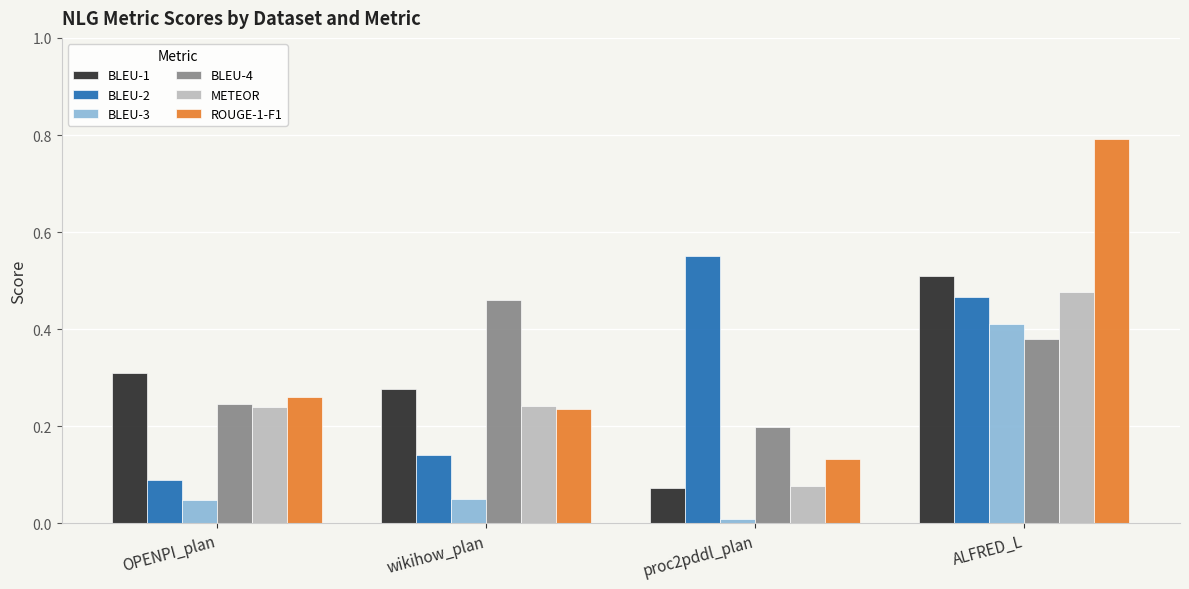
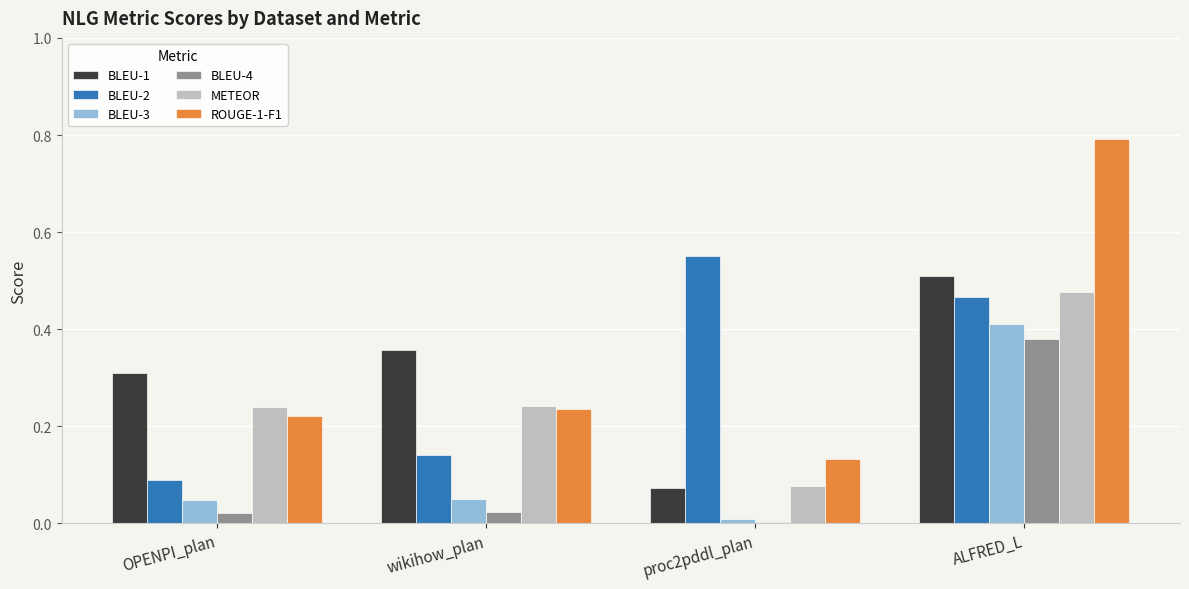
BLEU-4, OPENPI_plan: 0.25 -> 0.02
ROUGE-1-F1, OPENPI_plan: 0.26 -> 0.22
BLEU-1, wikihow_plan: 0.28 -> 0.36
BLEU-4, wikihow_plan: 0.46 -> 0.02
BLEU-4, proc2pddl_plan: 0.20 -> 0.00
